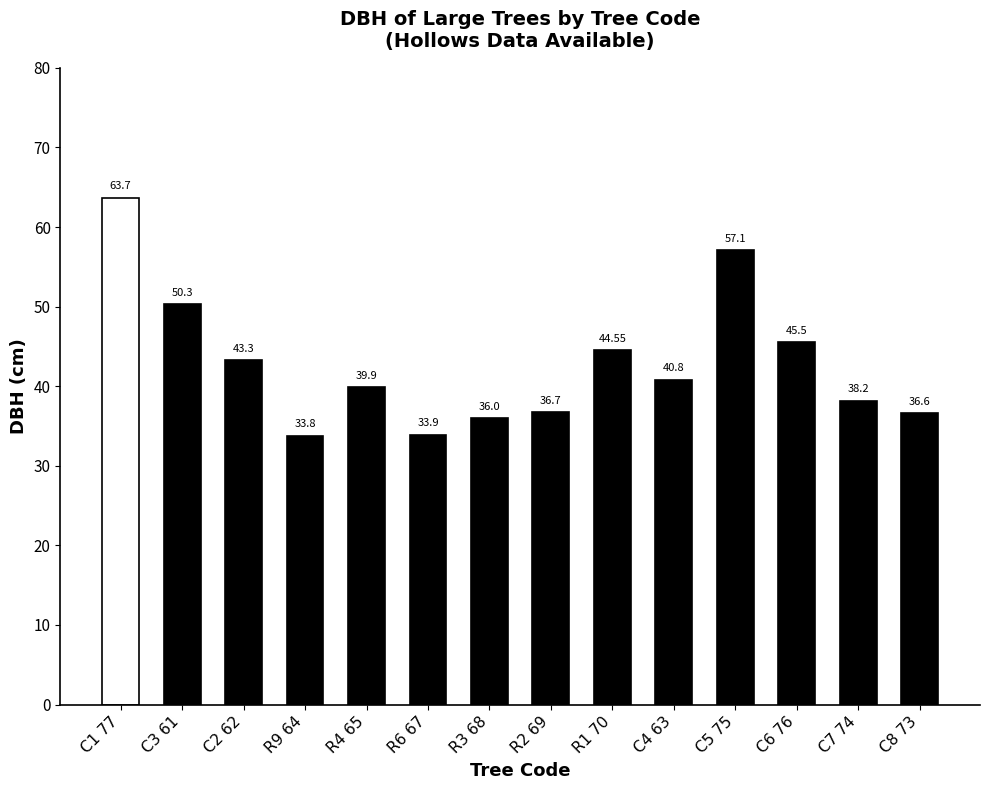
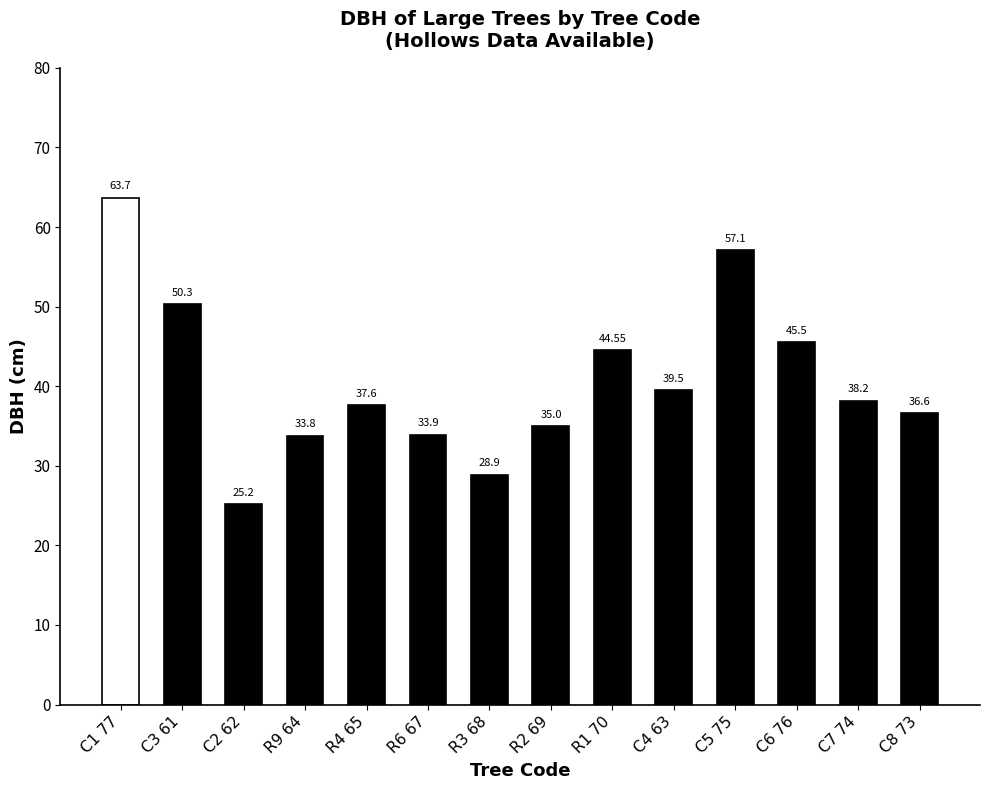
C2 62: 43.3 -> 25.2
R4 65: 39.9 -> 37.6
R3 68: 36.0 -> 28.9
R2 69: 36.7 -> 35.0
C4 63: 40.8 -> 39.5
